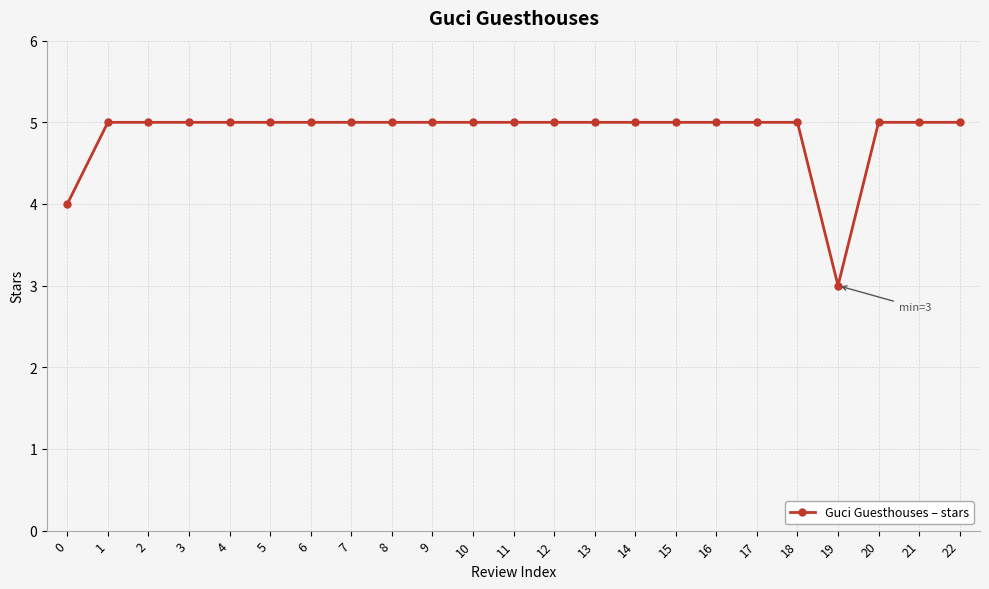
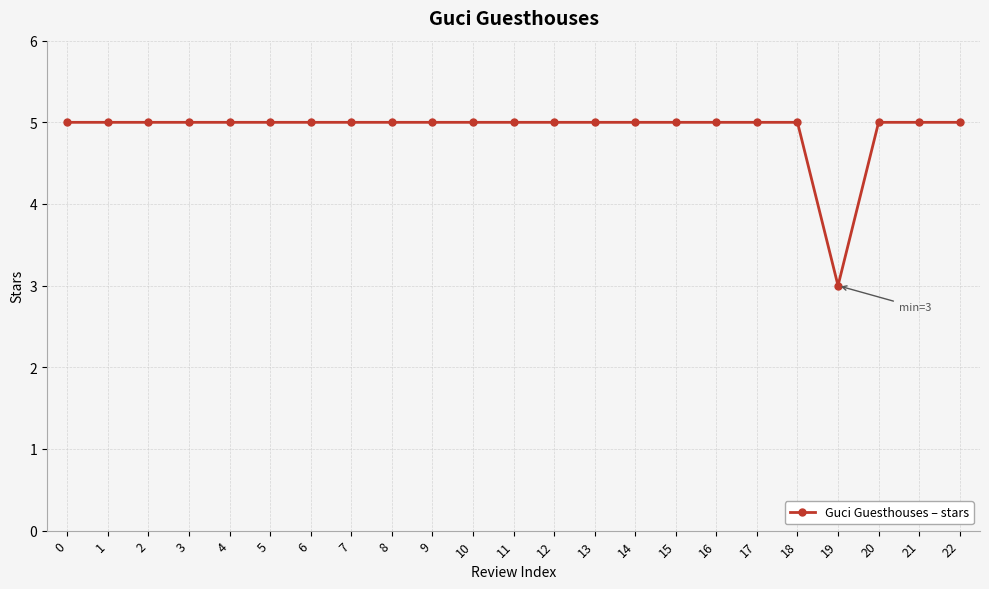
0: 4 -> 5
